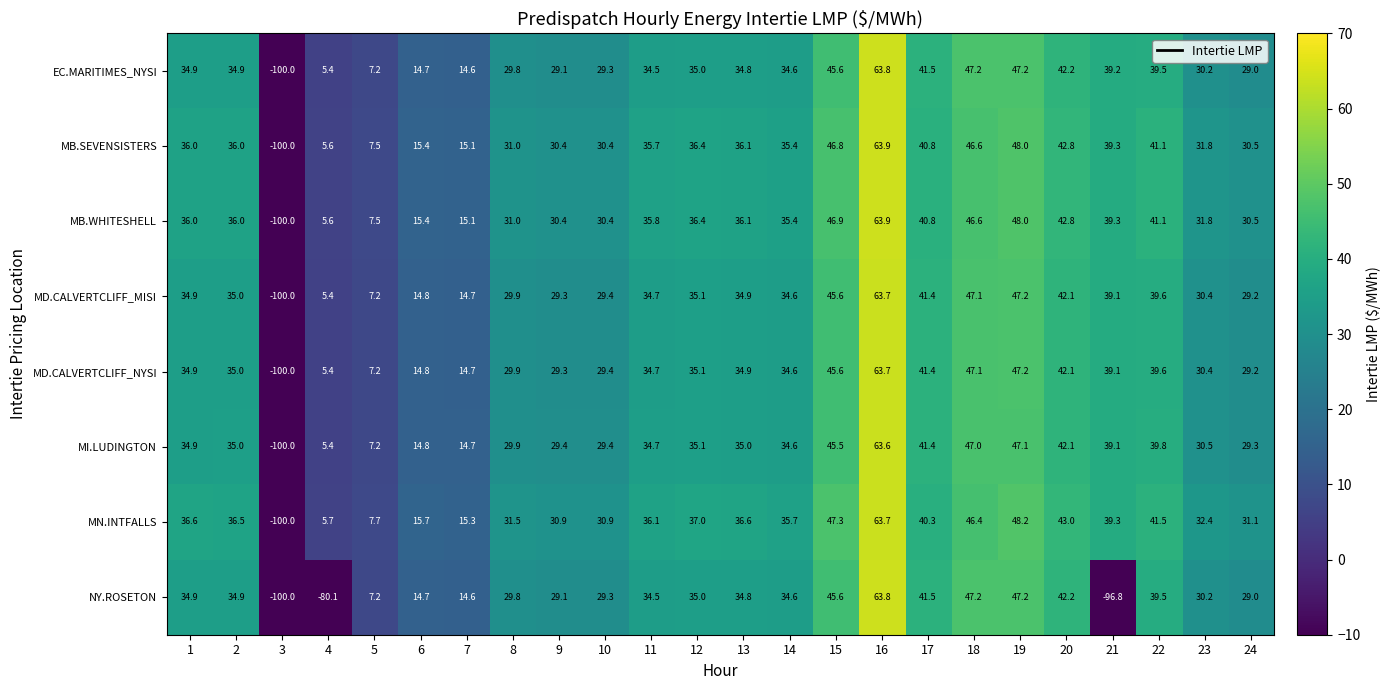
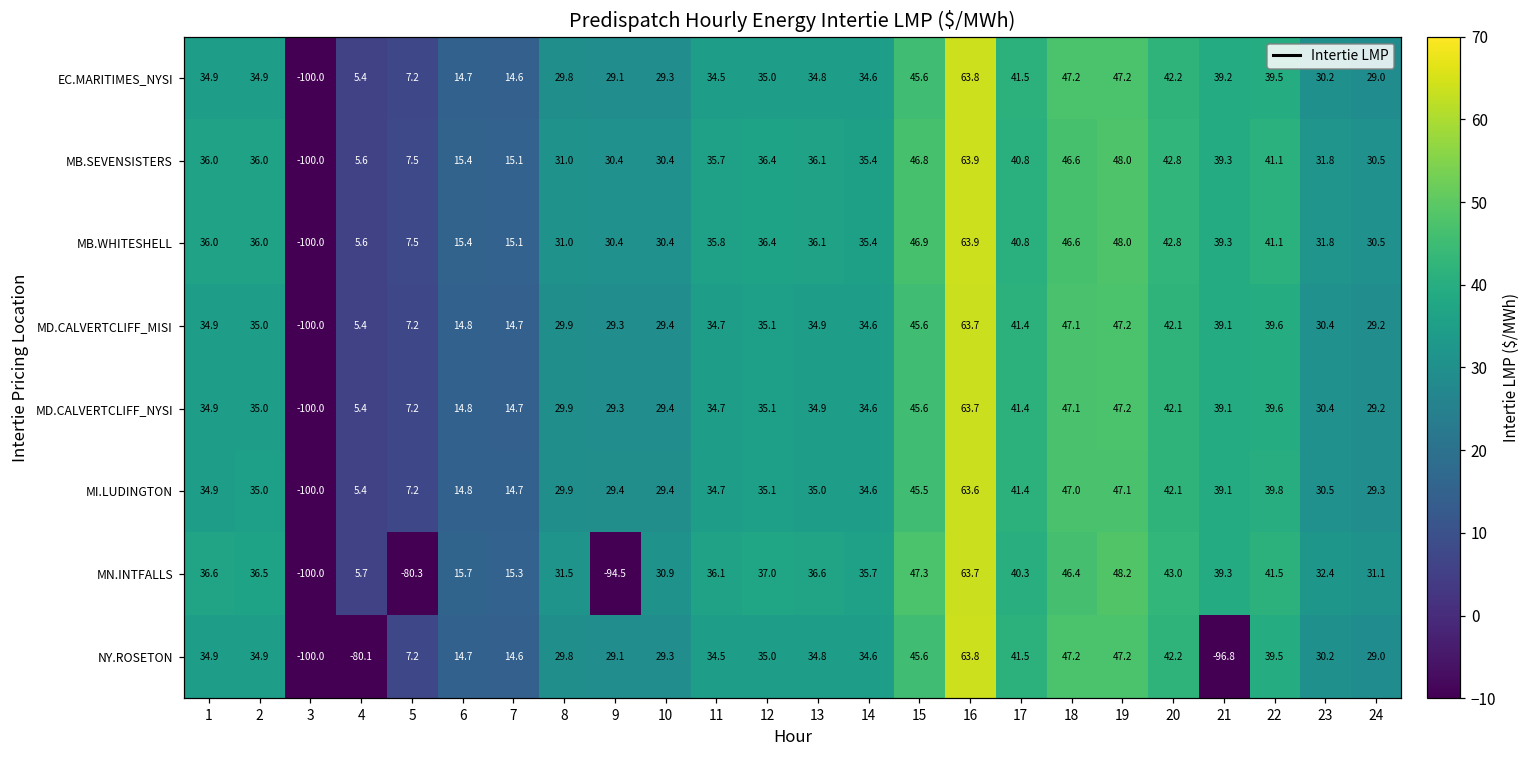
MN.INTFALLS, 5: 7.7 -> -80.3
MN.INTFALLS, 9: 30.9 -> -94.5
